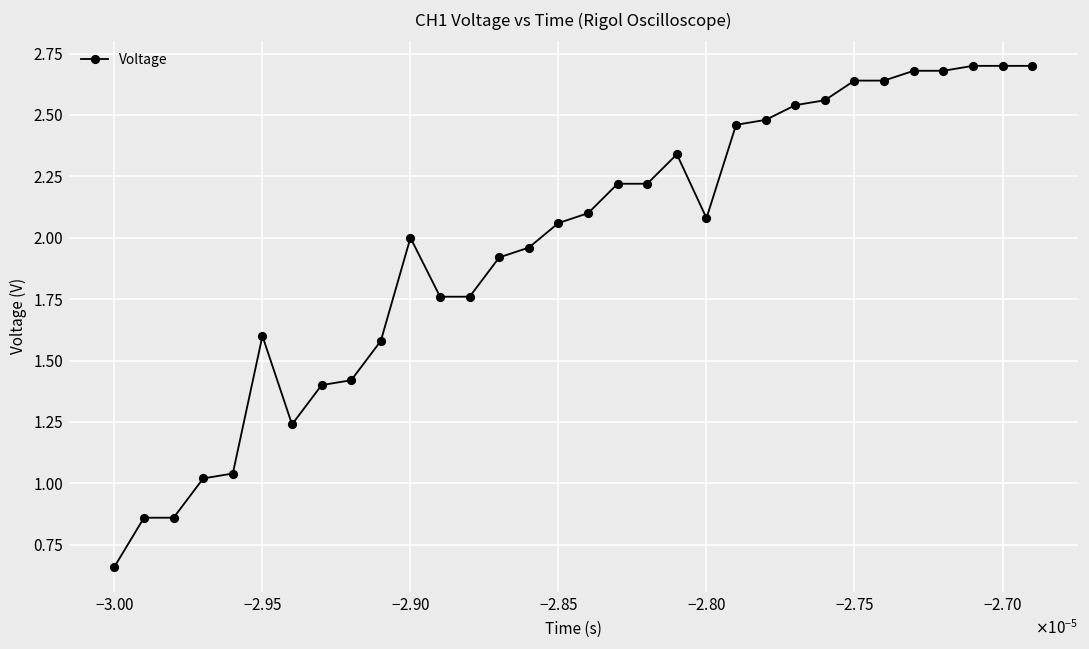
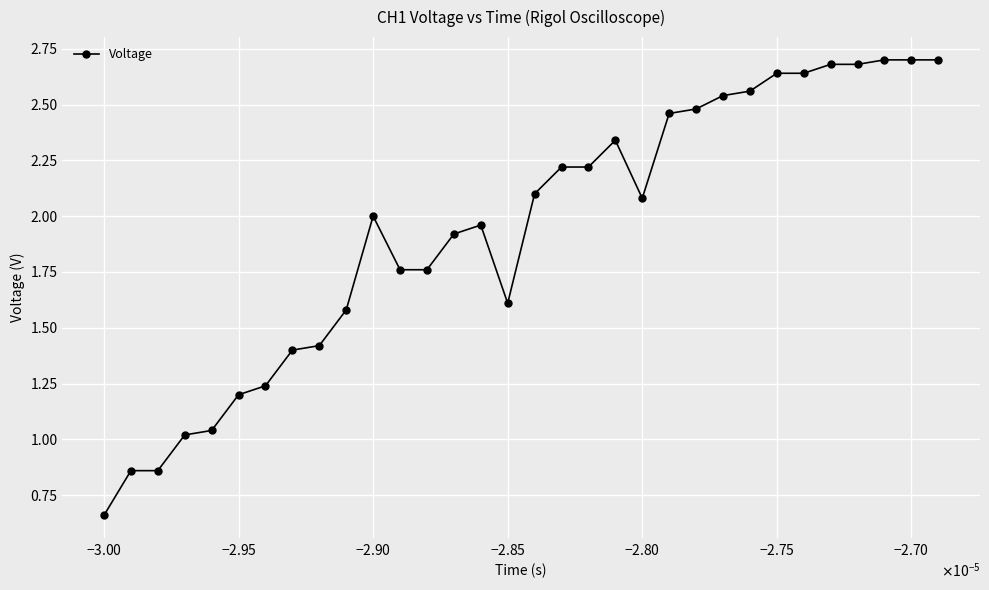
−2.95: 1.6 -> 1.2
−2.85: 2.06 -> 1.61
